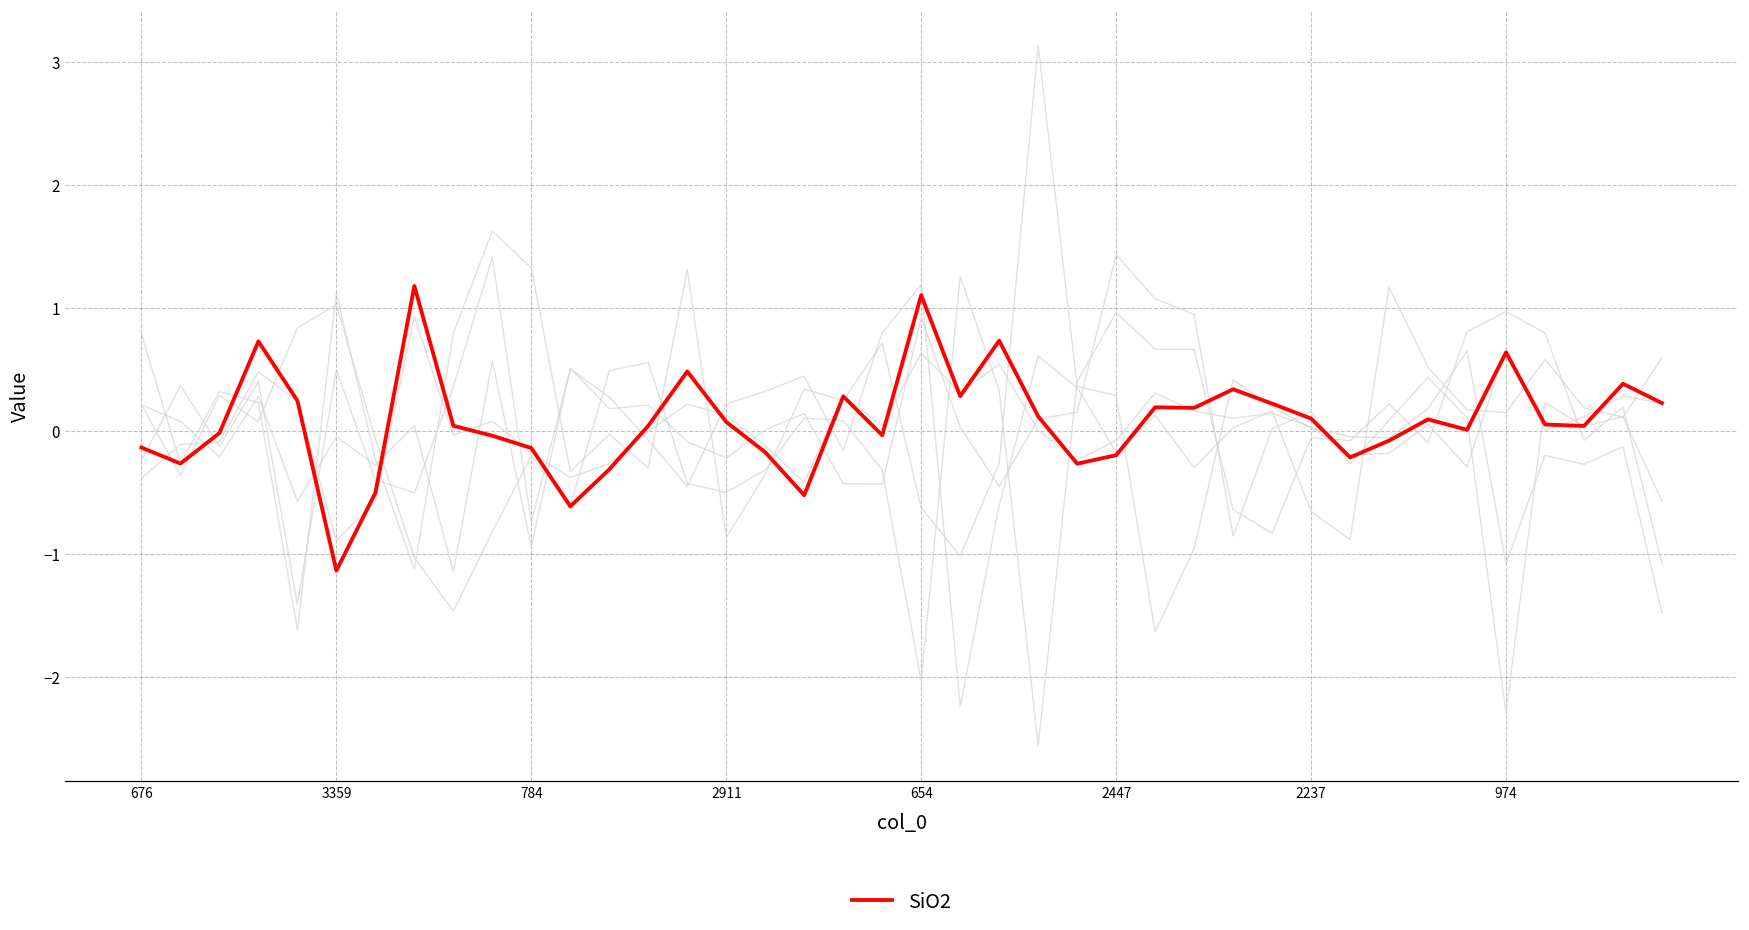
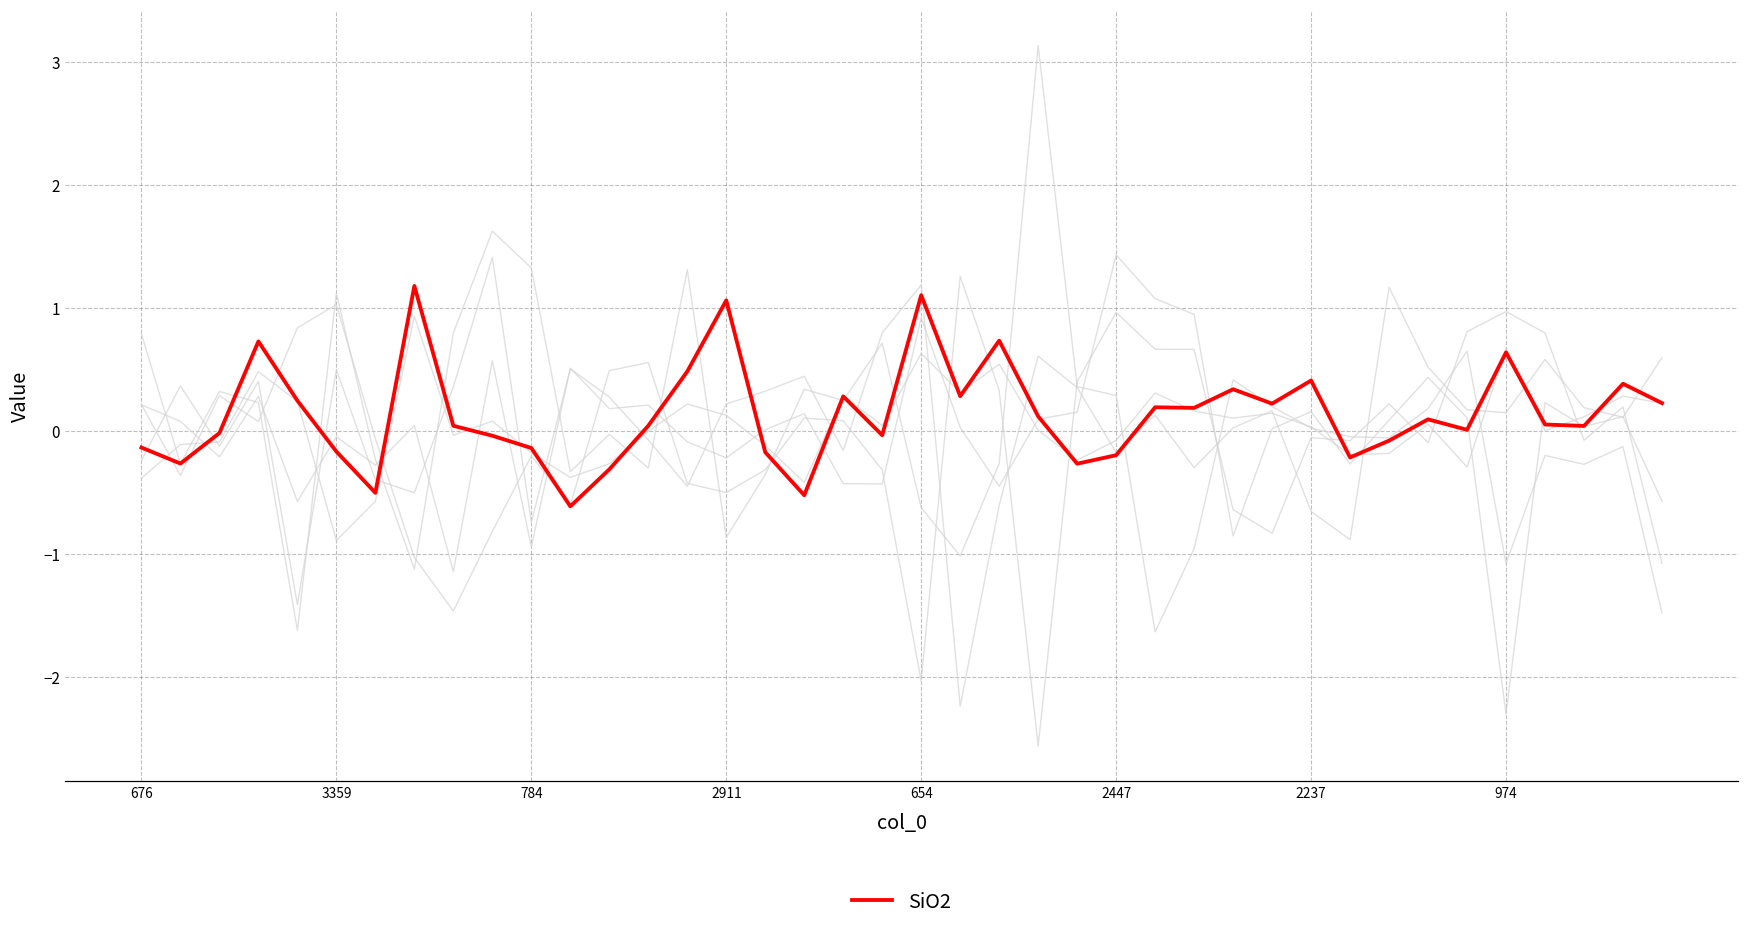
SiO2, 3359: -1.13 -> -0.16
SiO2, 2911: 0.08 -> 1.06
SiO2, 2237: 0.10 -> 0.41
